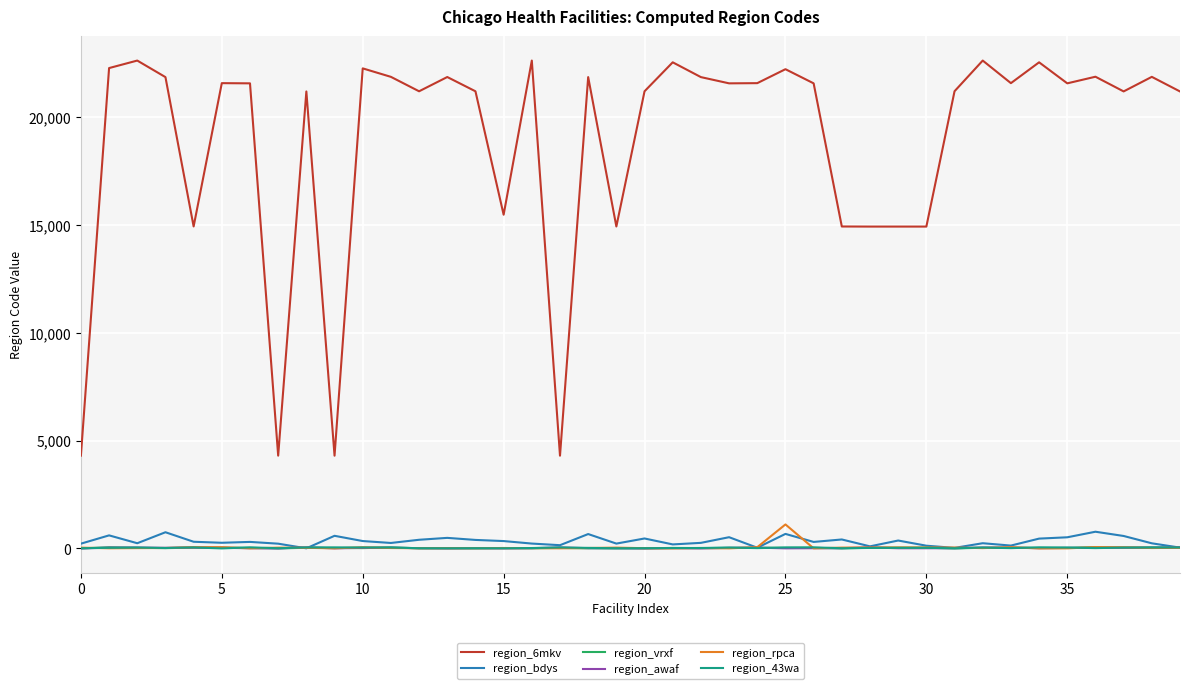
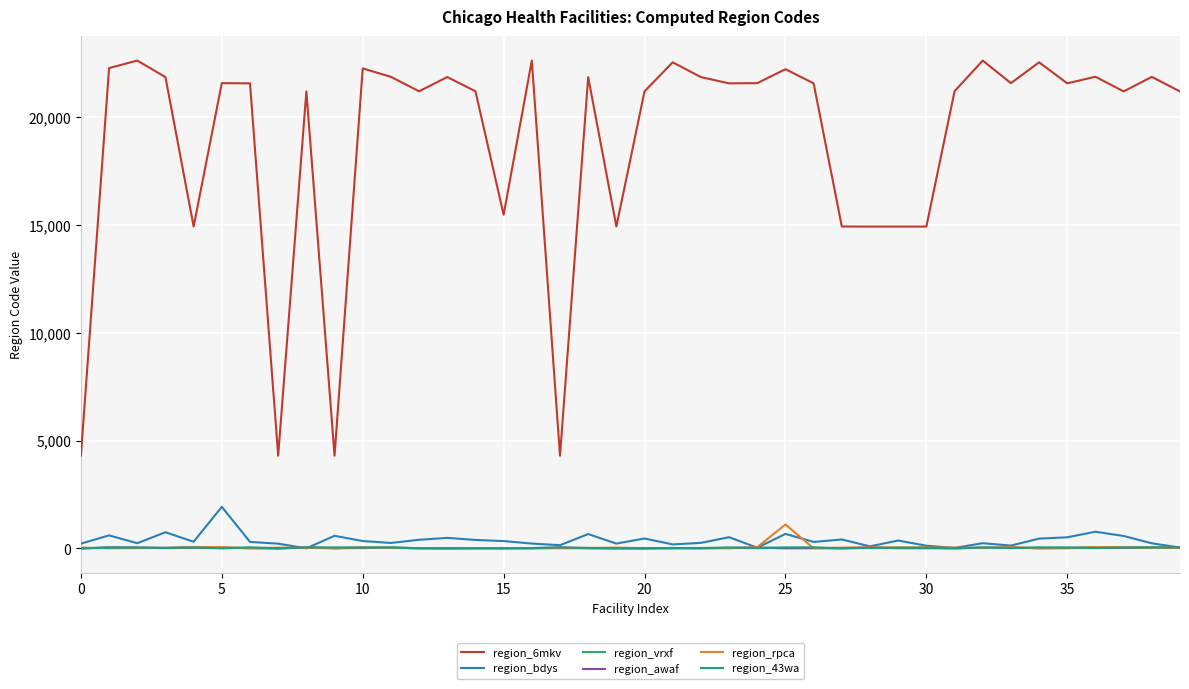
region_bdys, 5: 300 -> 1,900
